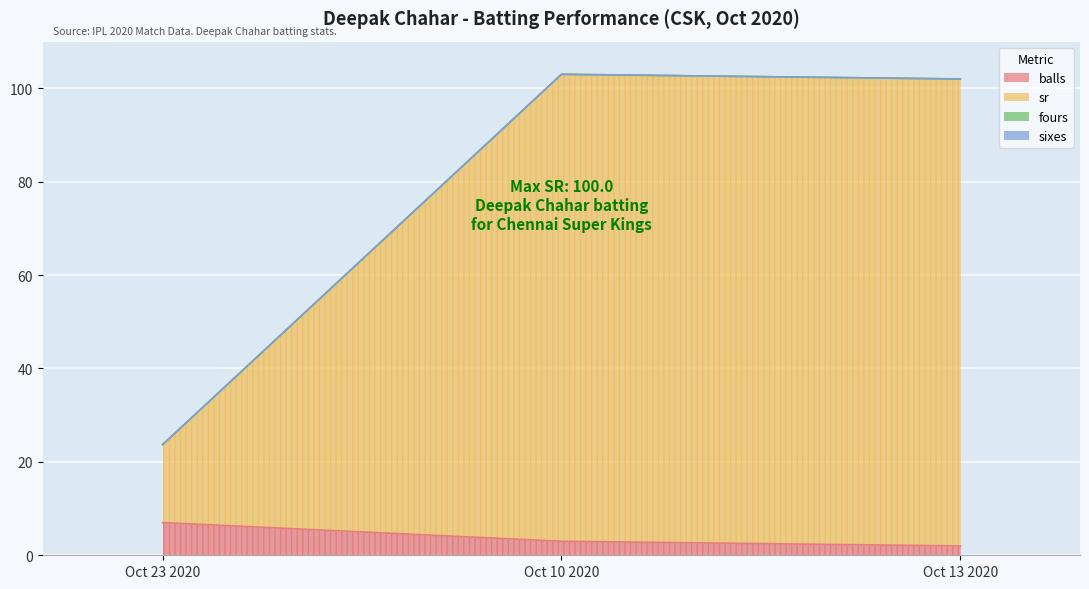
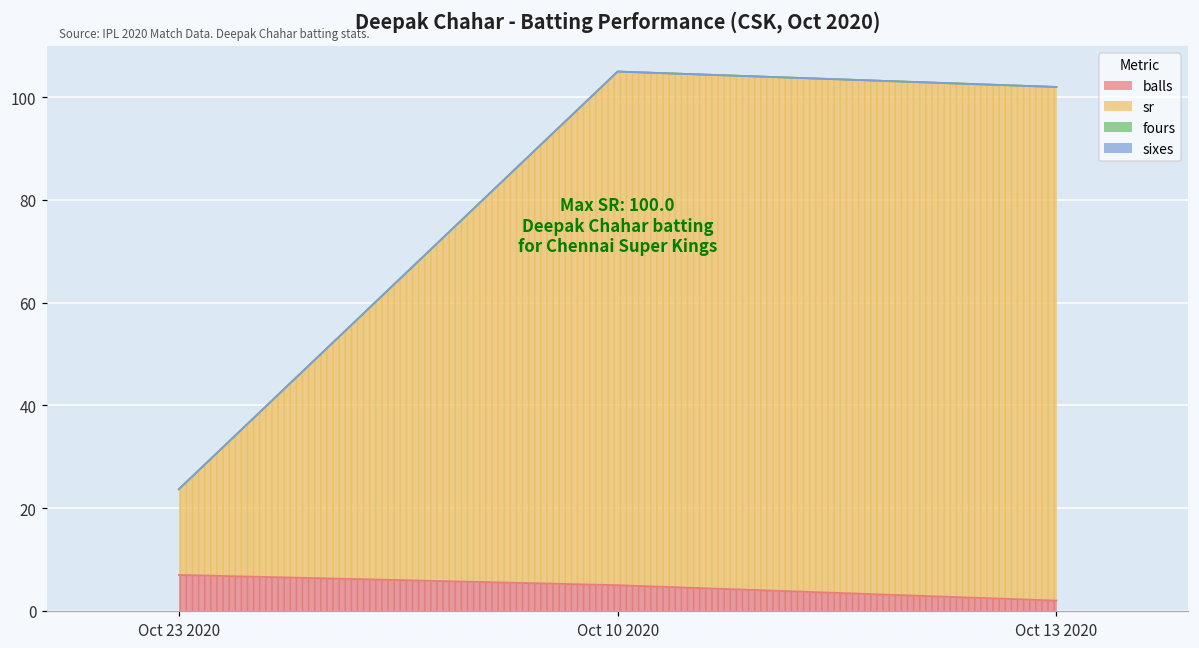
balls, Oct 10 2020: 3 -> 5
